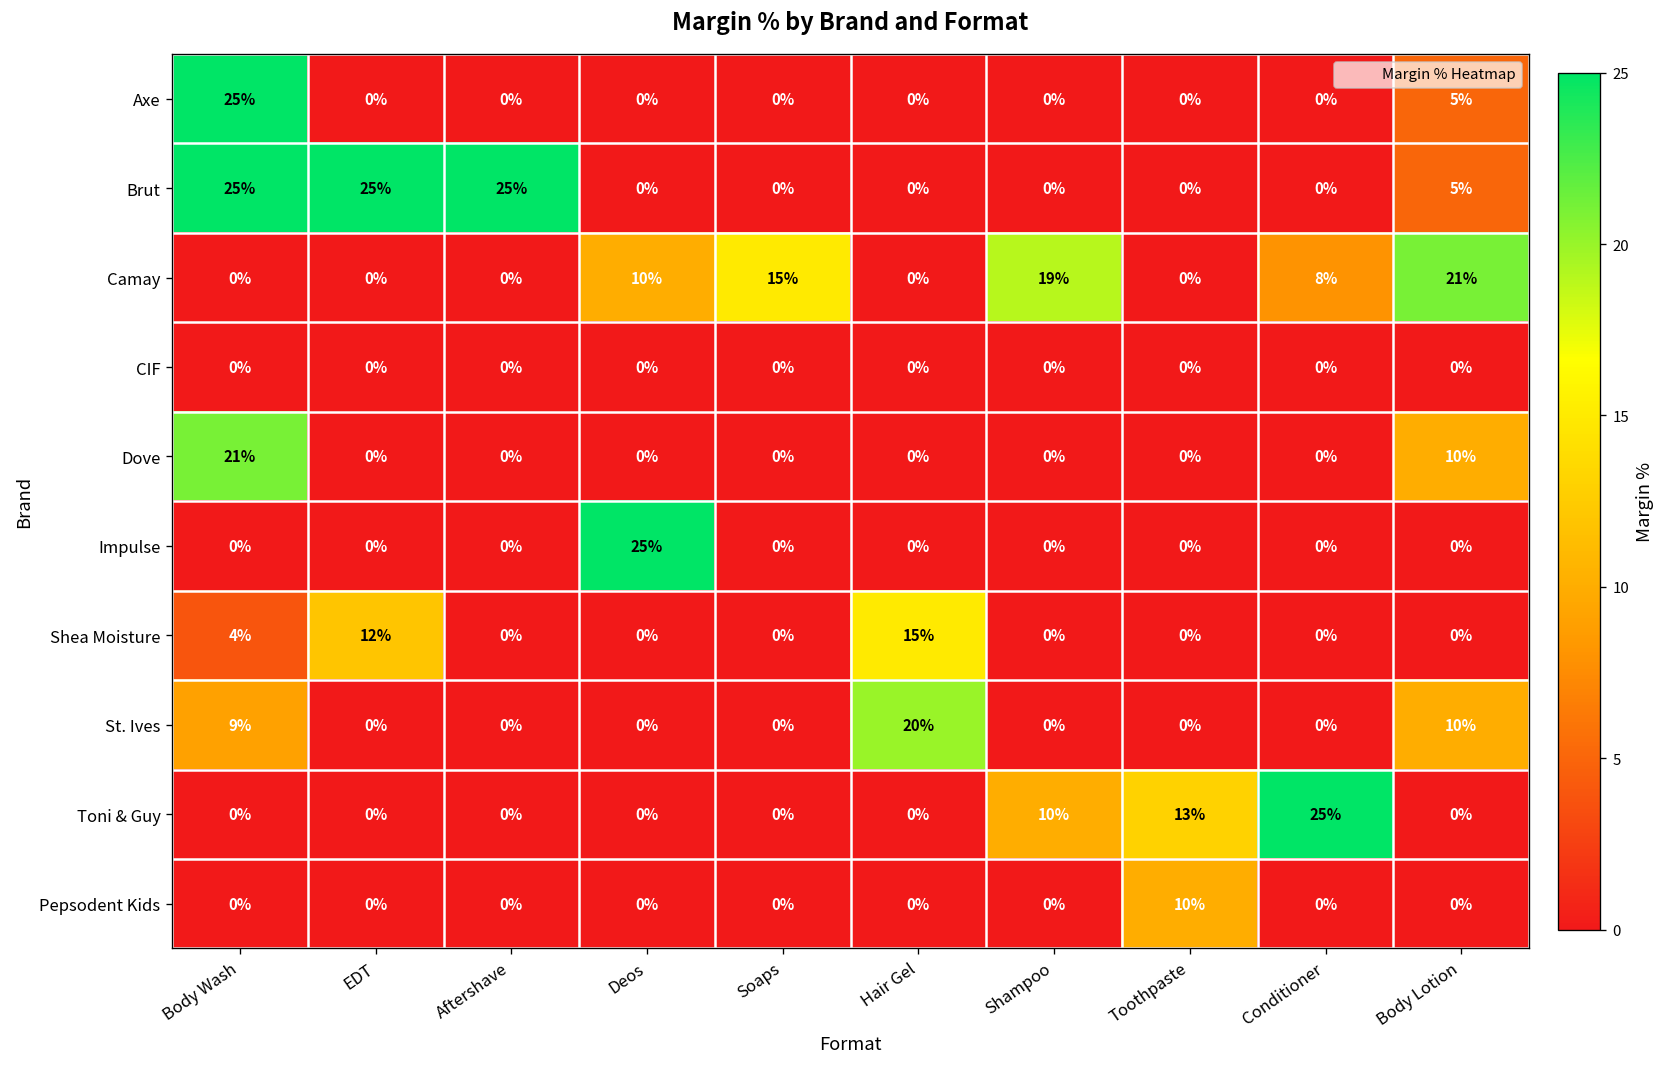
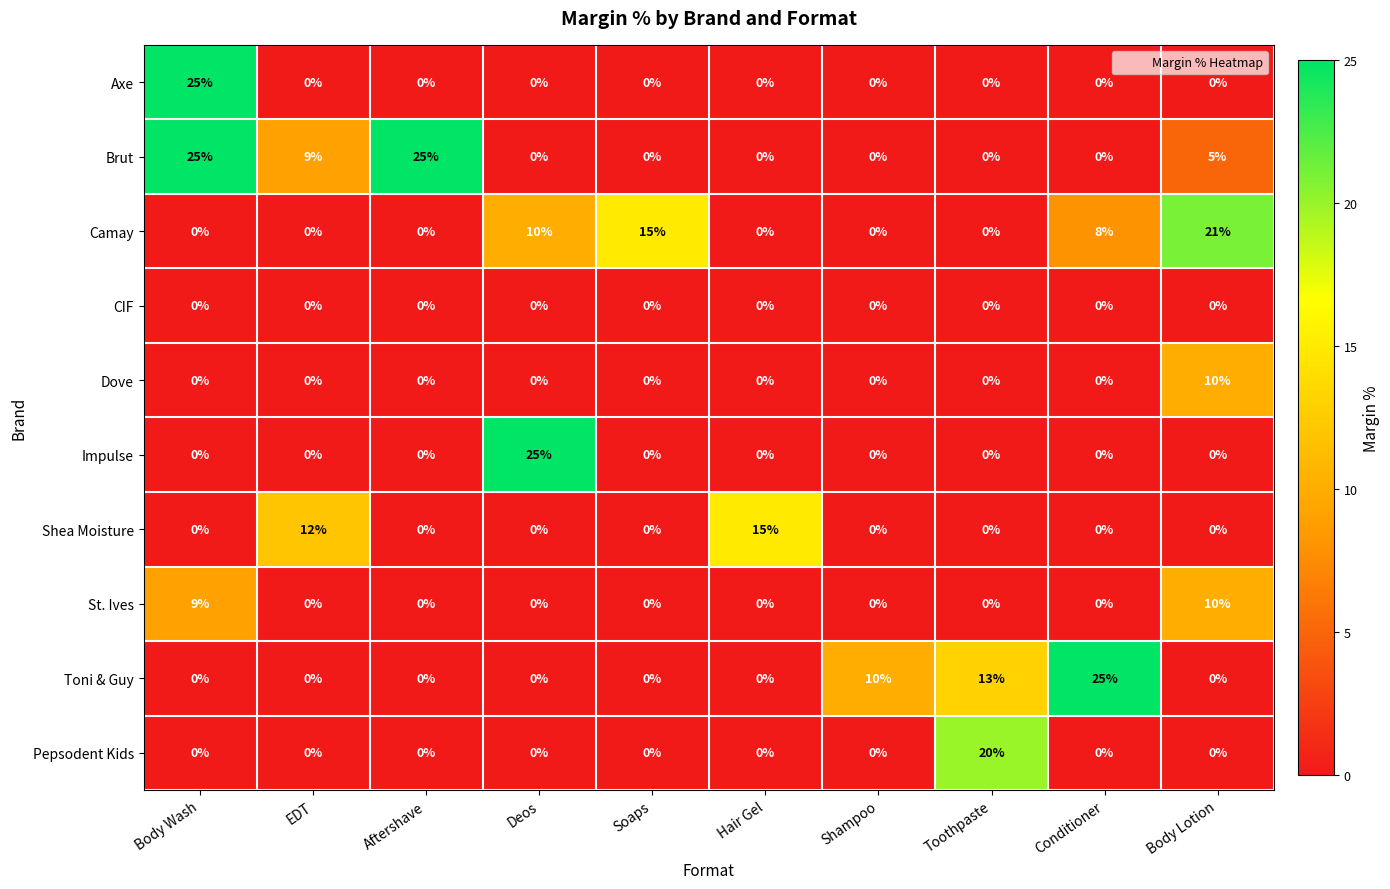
Axe, Body Lotion: 5% -> 0%
Brut, EDT: 25% -> 9%
Camay, Shampoo: 19% -> 0%
Dove, Body Wash: 21% -> 0%
Shea Moisture, Body Wash: 4% -> 0%
St. Ives, Hair Gel: 20% -> 0%
Pepsodent Kids, Toothpaste: 10% -> 20%
